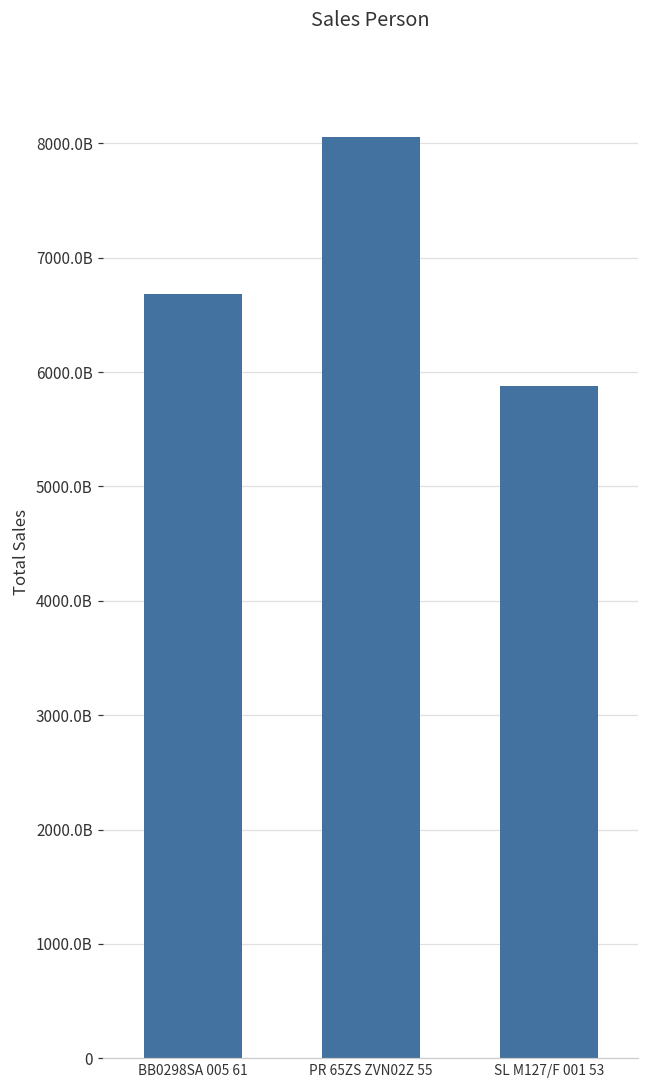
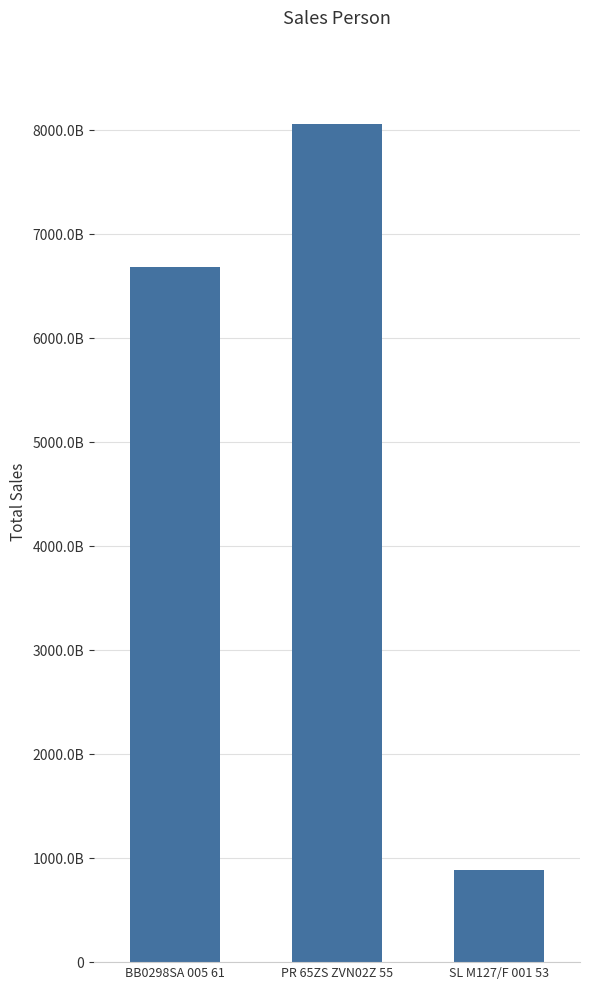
SL M127/F 001 53: 5880000000000 -> 890000000000
